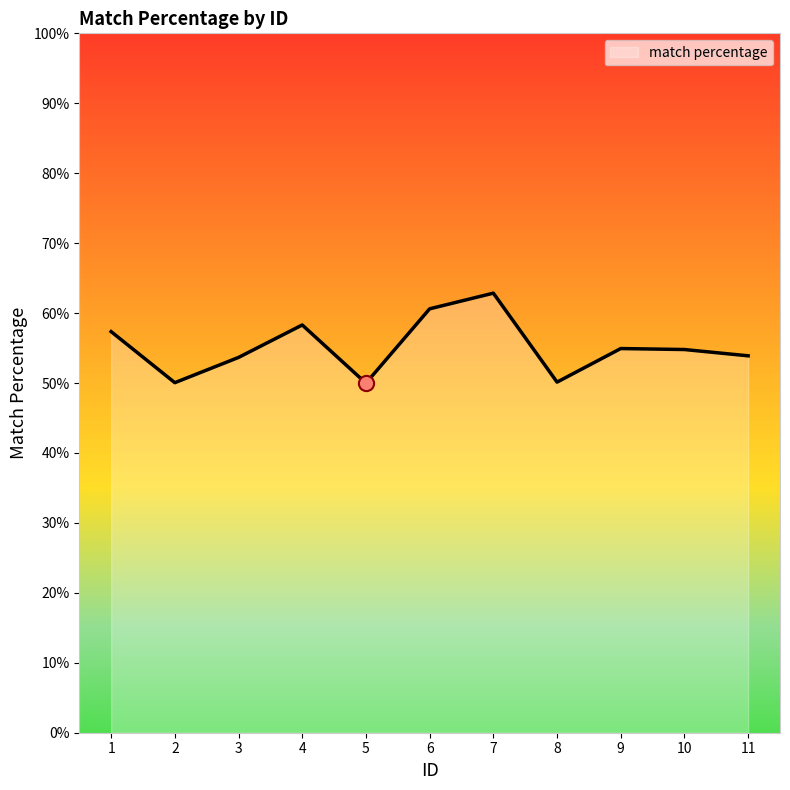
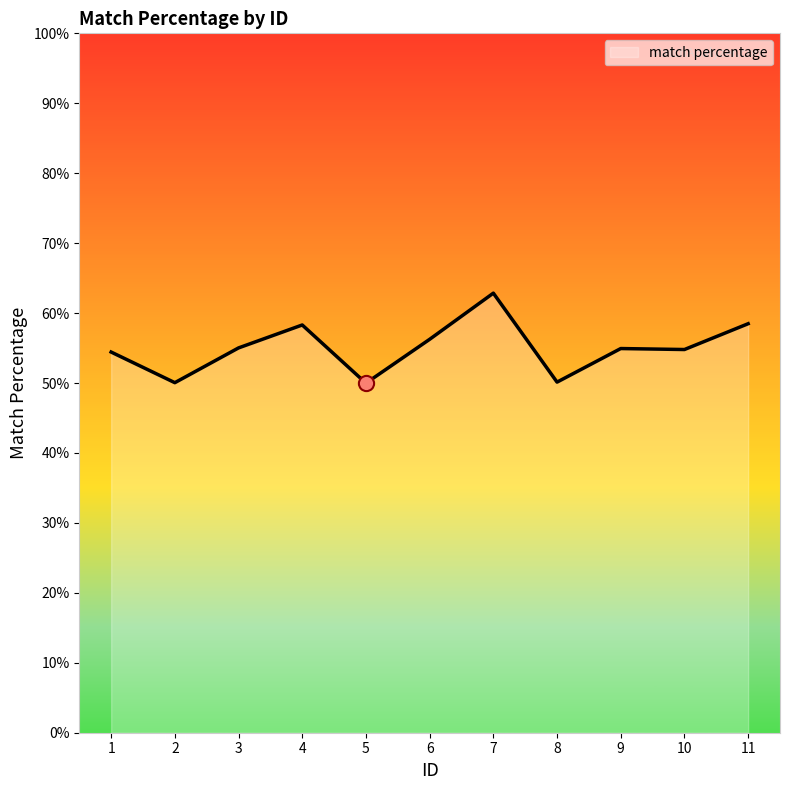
match percentage, 1: 57% -> 54%
match percentage, 3: 54% -> 55%
match percentage, 6: 61% -> 56%
match percentage, 11: 54% -> 58%
